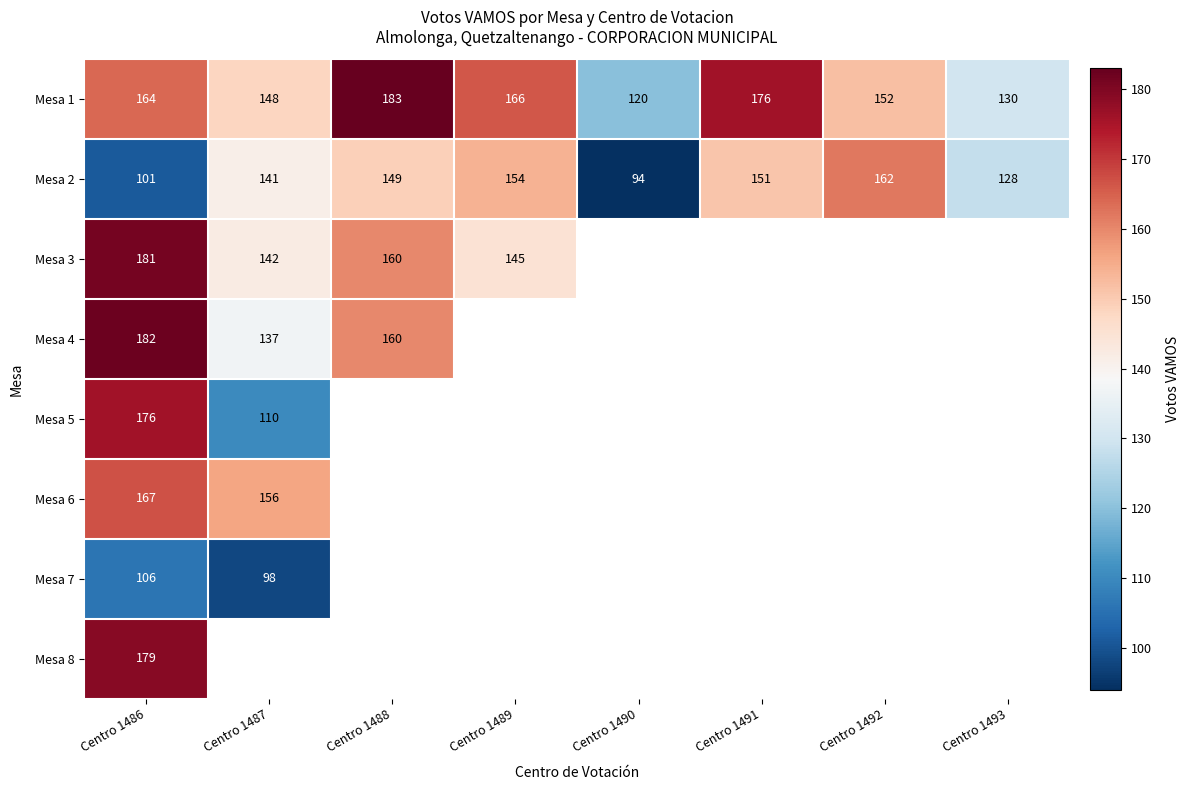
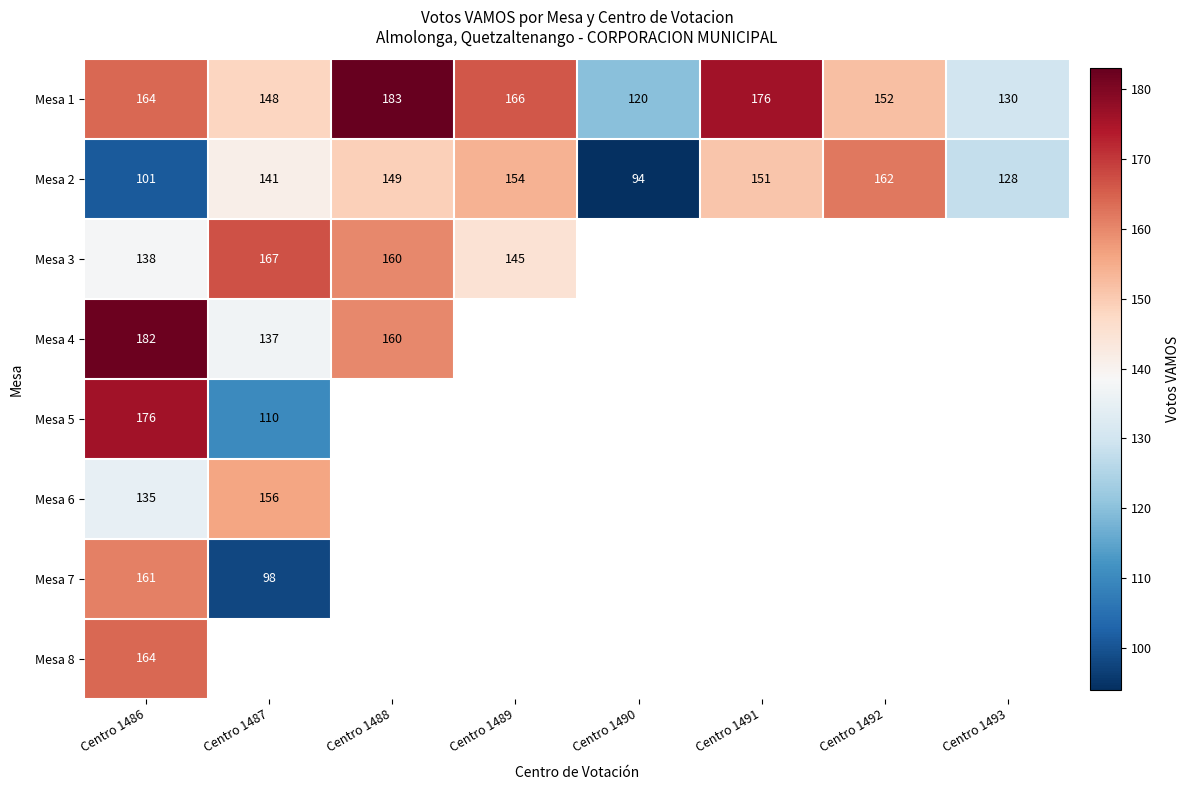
Mesa 3, Centro 1486: 181 -> 138
Mesa 3, Centro 1487: 142 -> 167
Mesa 6, Centro 1486: 167 -> 135
Mesa 7, Centro 1486: 106 -> 161
Mesa 8, Centro 1486: 179 -> 164
